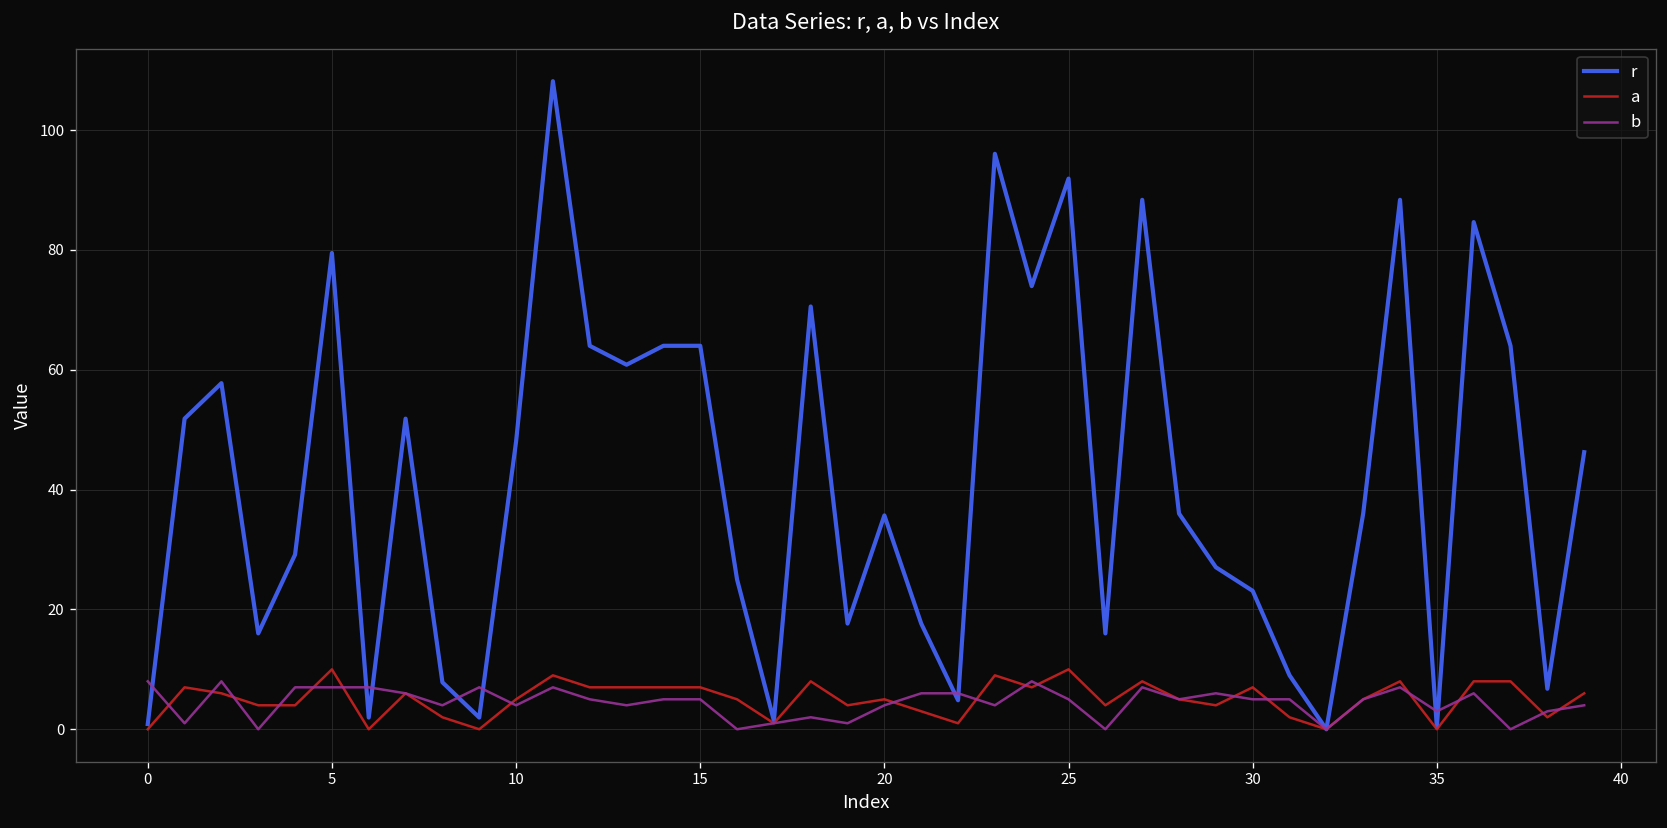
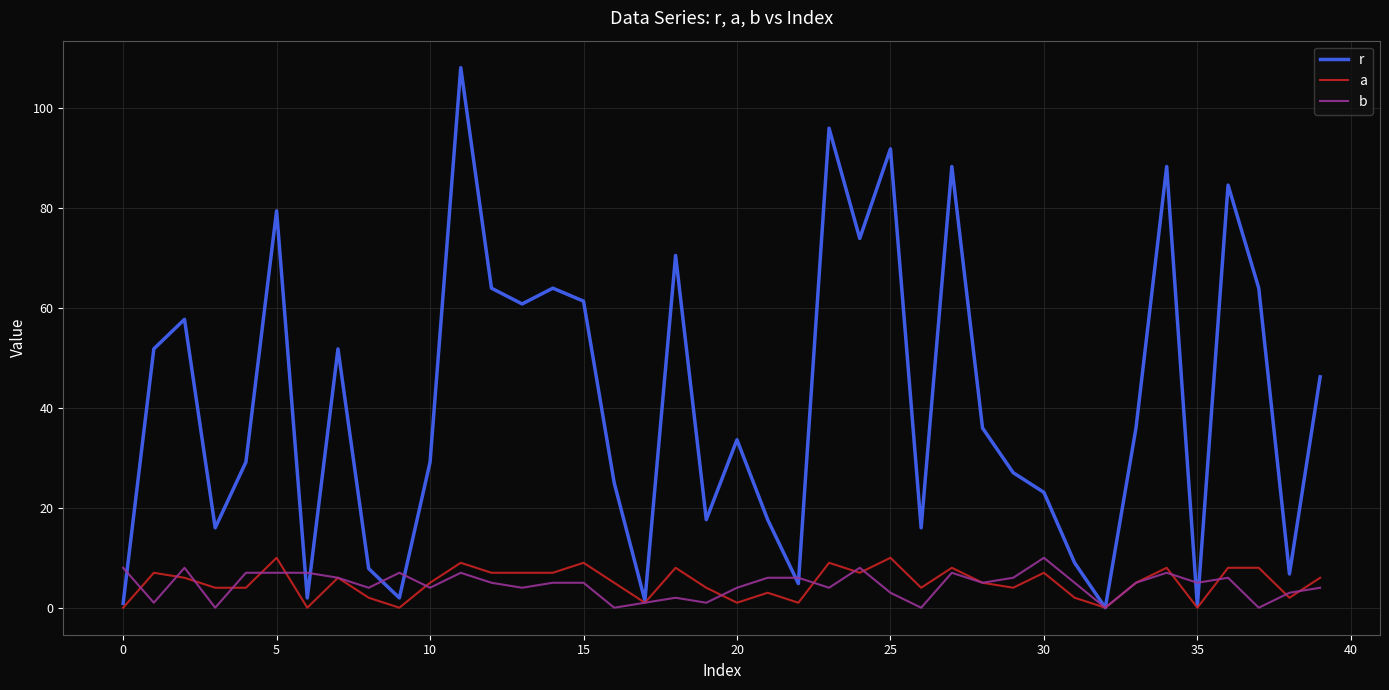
r, 10: 48 -> 29
r, 15: 64 -> 61
a, 15: 7 -> 9
r, 20: 36 -> 34
a, 20: 5 -> 1
b, 25: 5 -> 3
b, 30: 5 -> 10
b, 35: 3 -> 5
